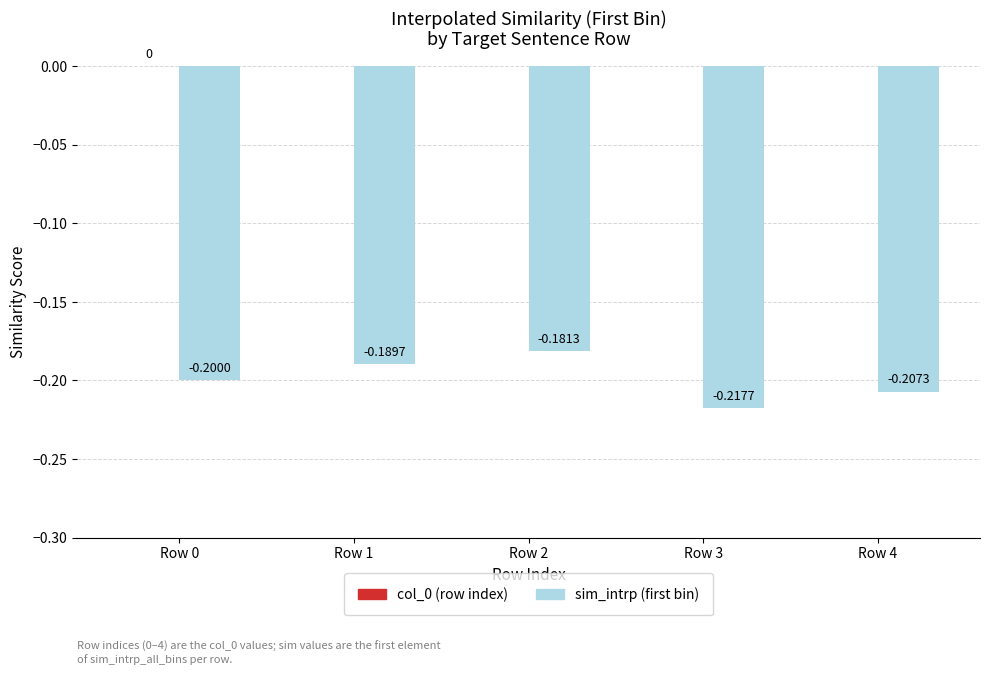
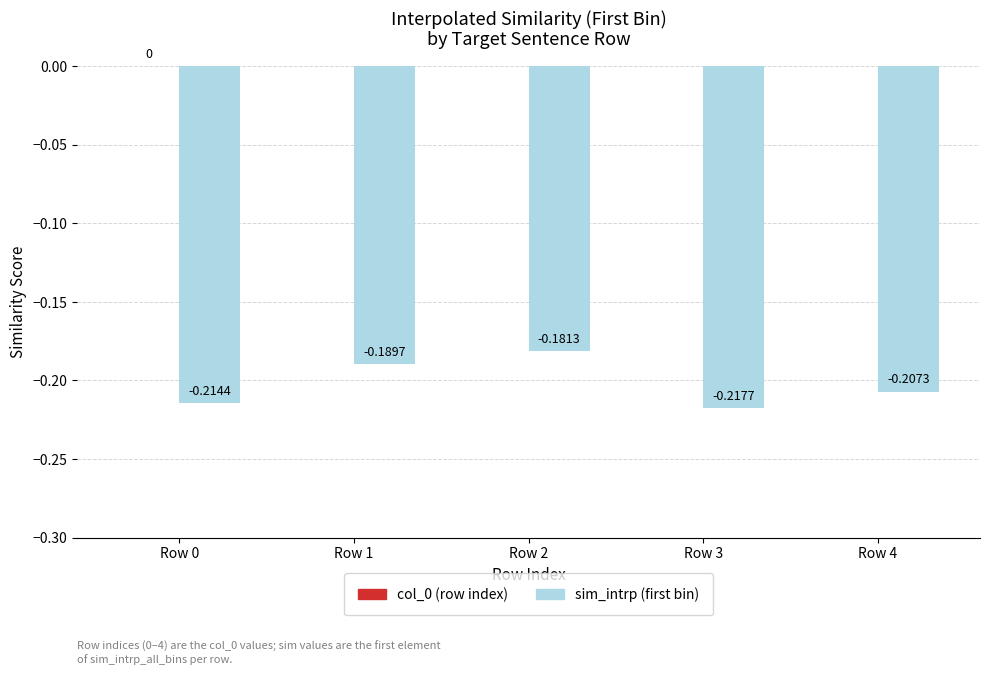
sim_intrp (first bin), Row 0: -0.2000 -> -0.2144
